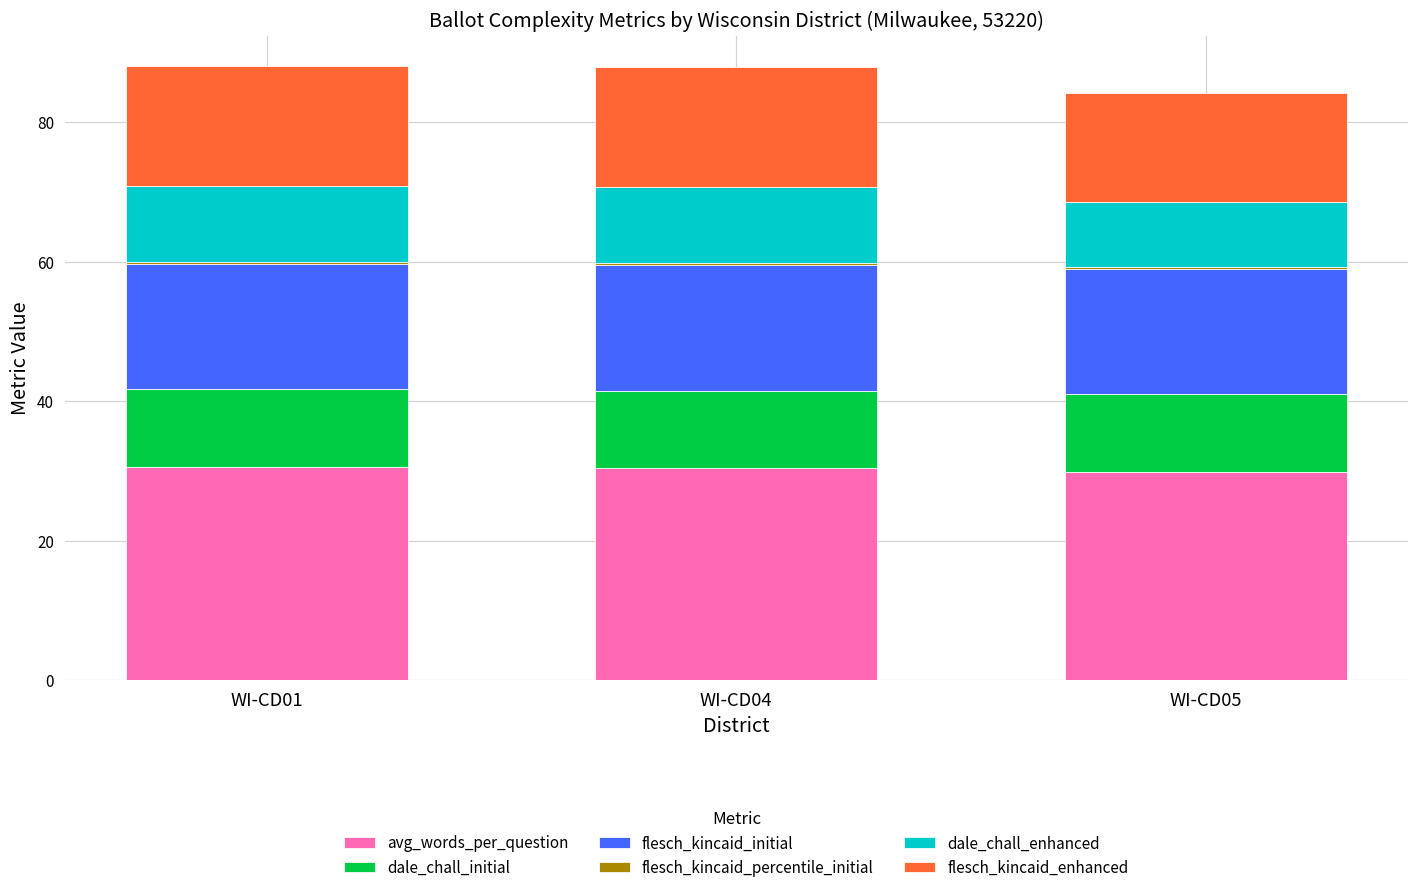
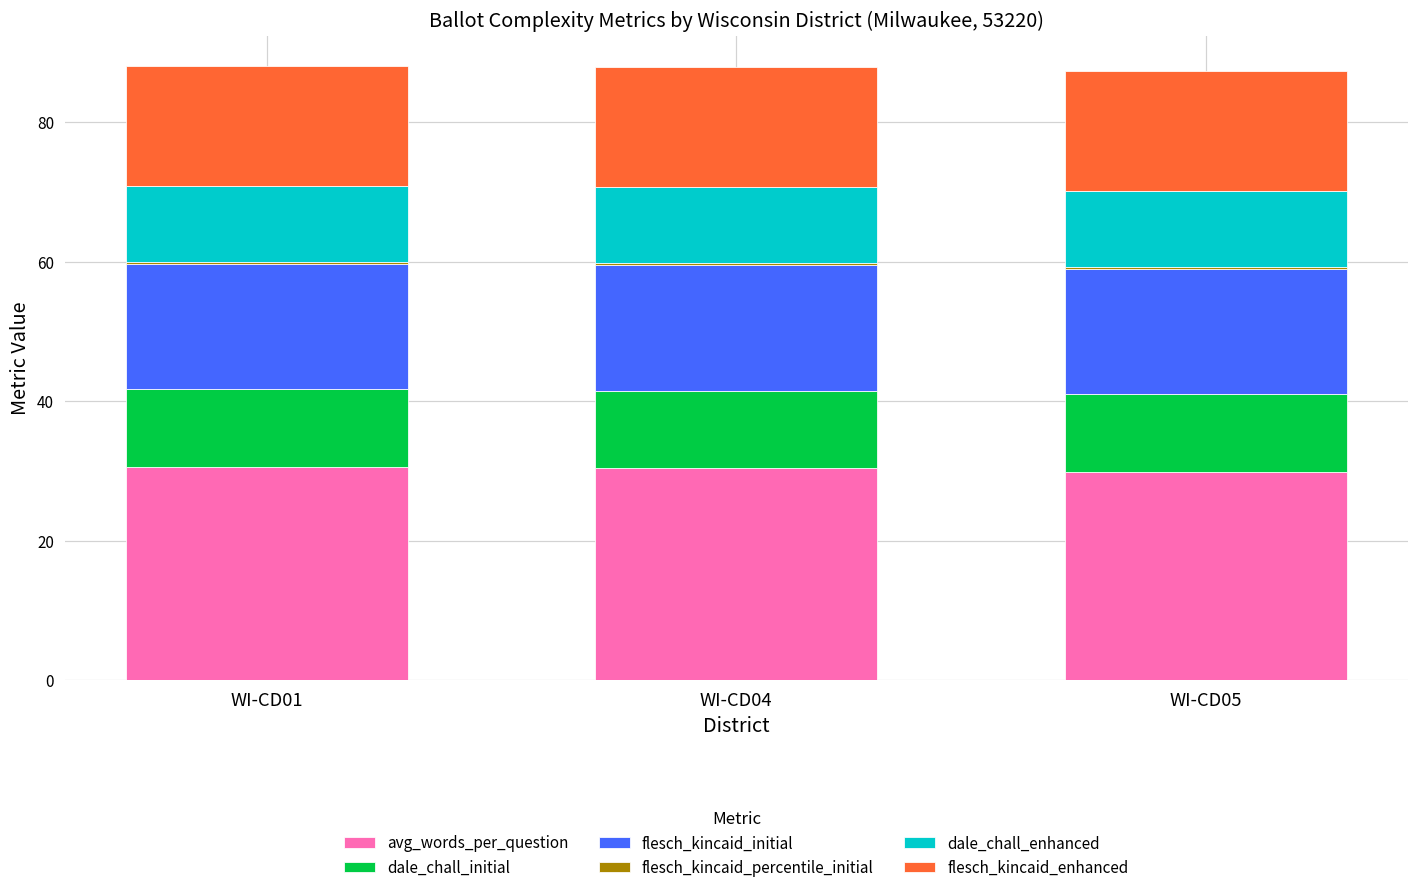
dale_chall_enhanced, WI-CD05: 9 -> 11
flesch_kincaid_enhanced, WI-CD05: 16 -> 17
